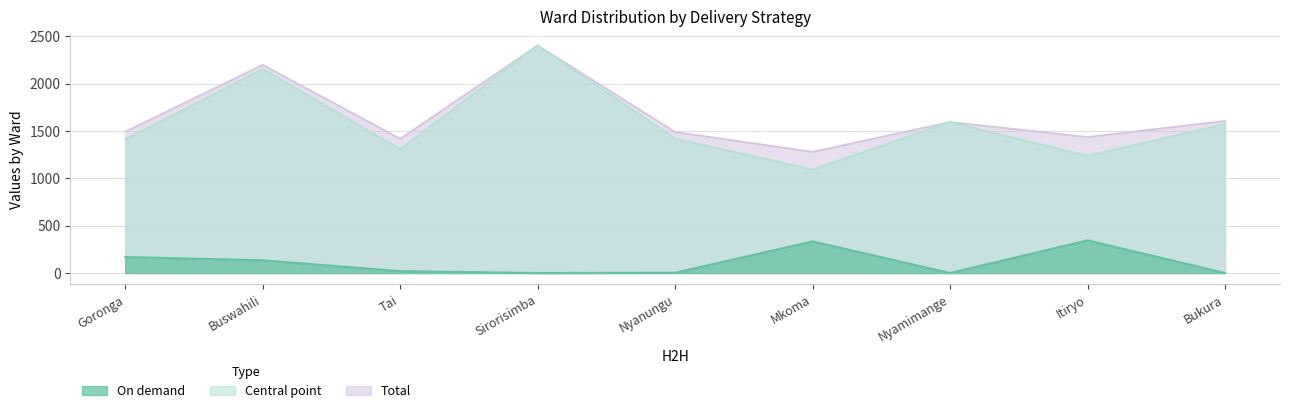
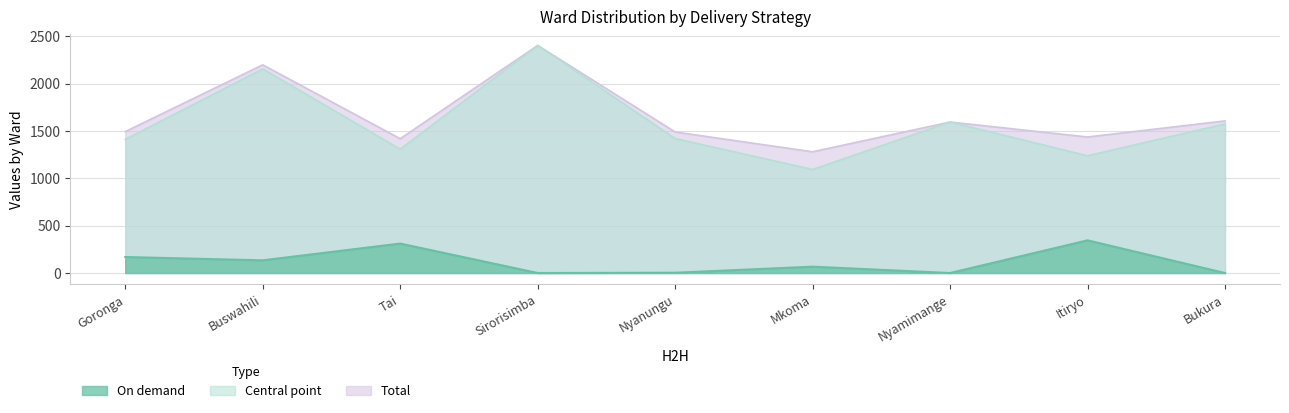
On demand, Tai: 0 -> 300
On demand, Mkoma: 300 -> 100
